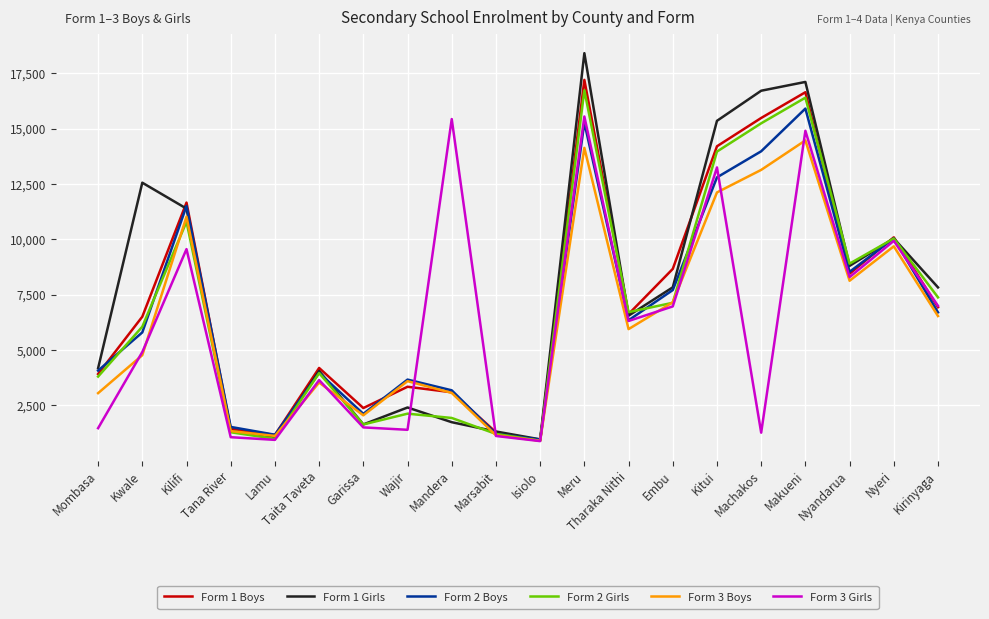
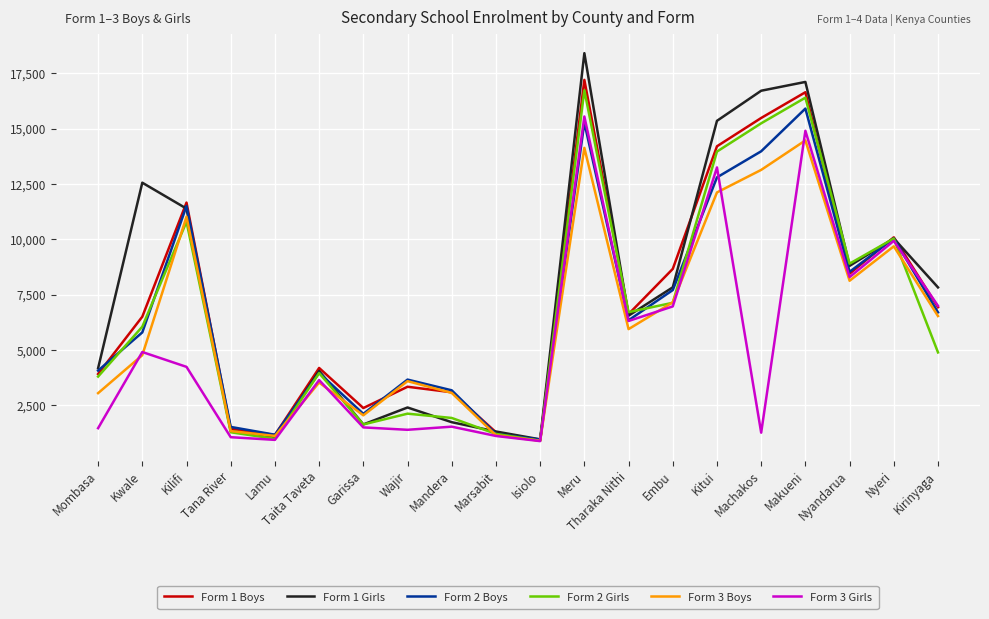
Form 3 Girls, Kilifi: 9,600 -> 4,200
Form 3 Girls, Mandera: 15,400 -> 1,500
Form 2 Girls, Kirinyaga: 7,400 -> 4,900
